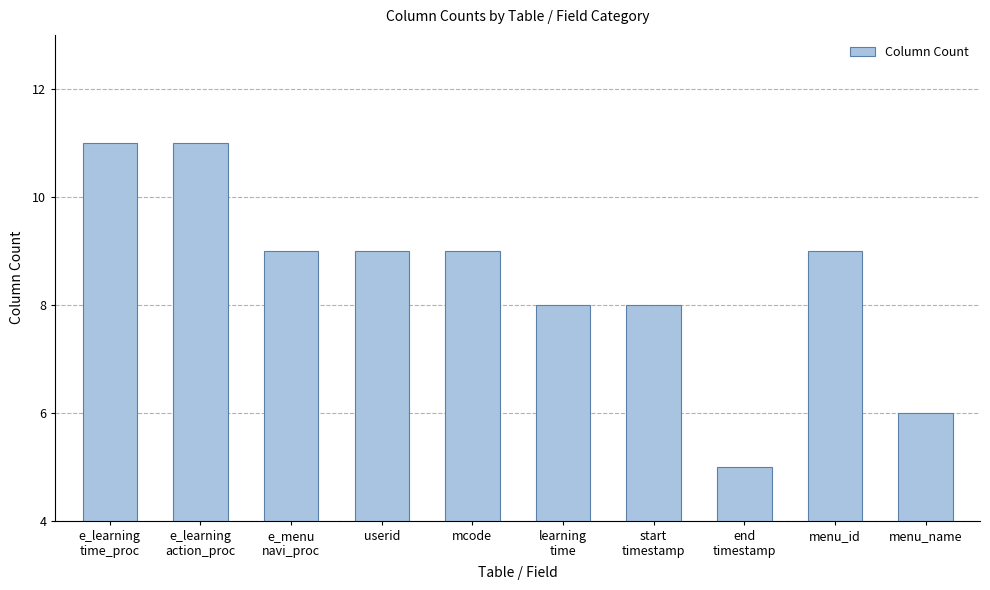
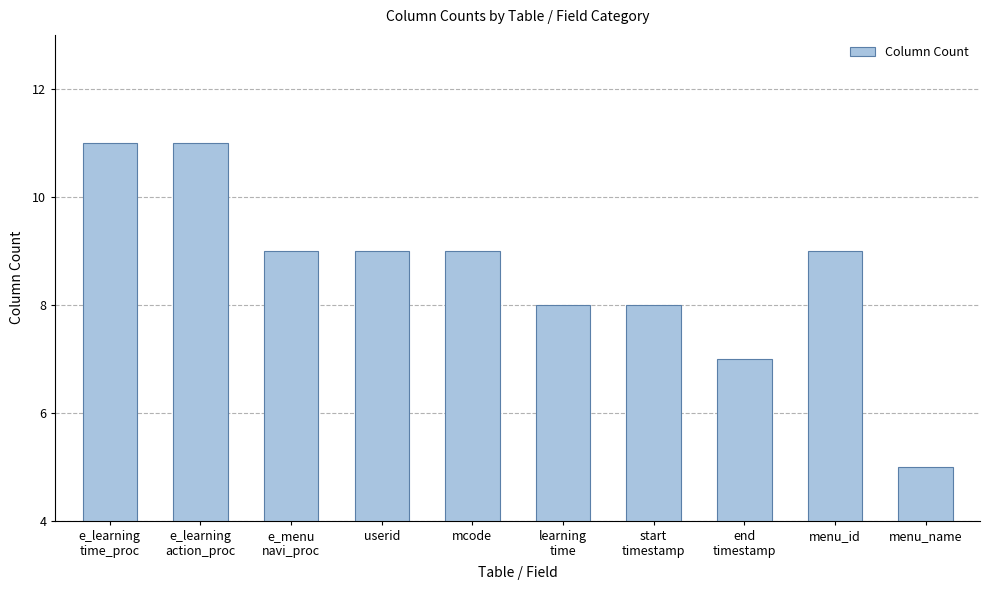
end timestamp: 5 -> 7
menu_name: 6 -> 5
